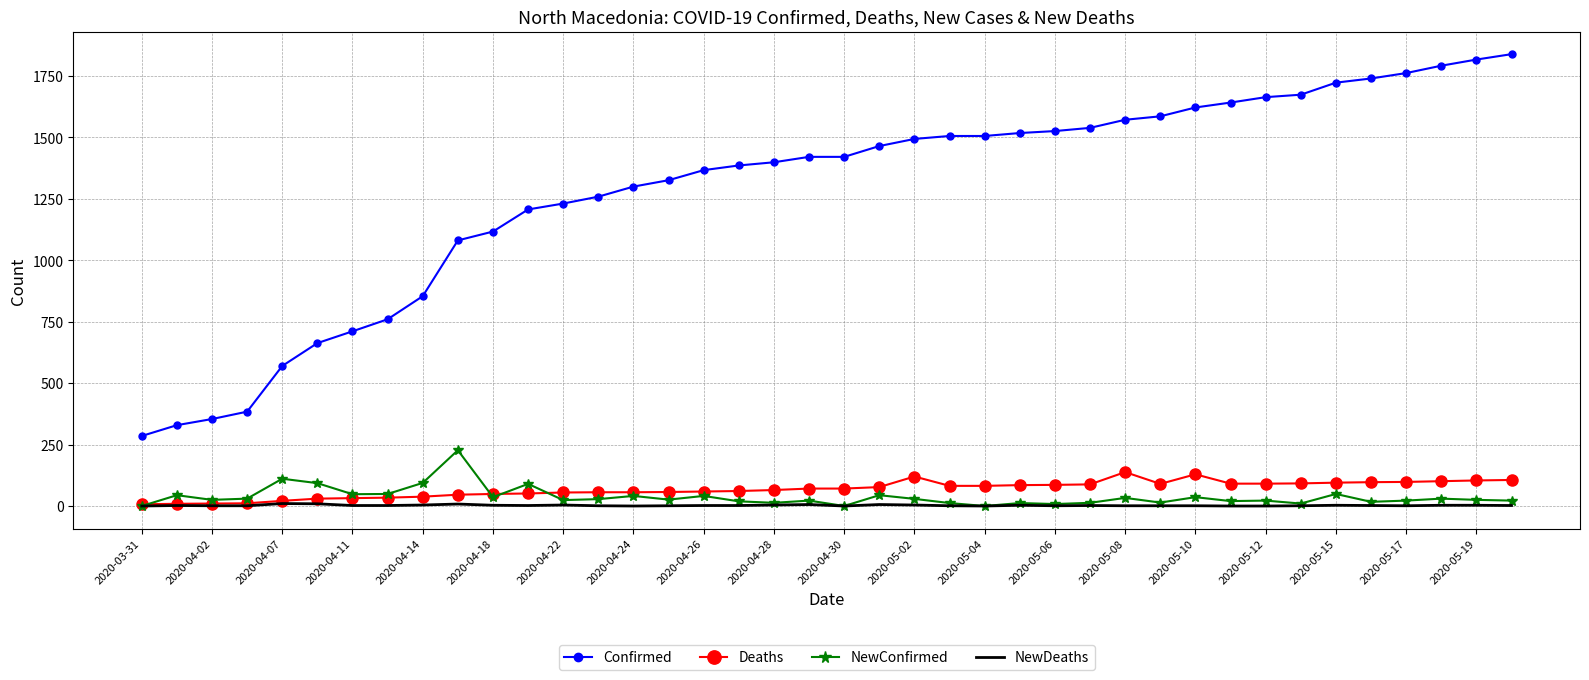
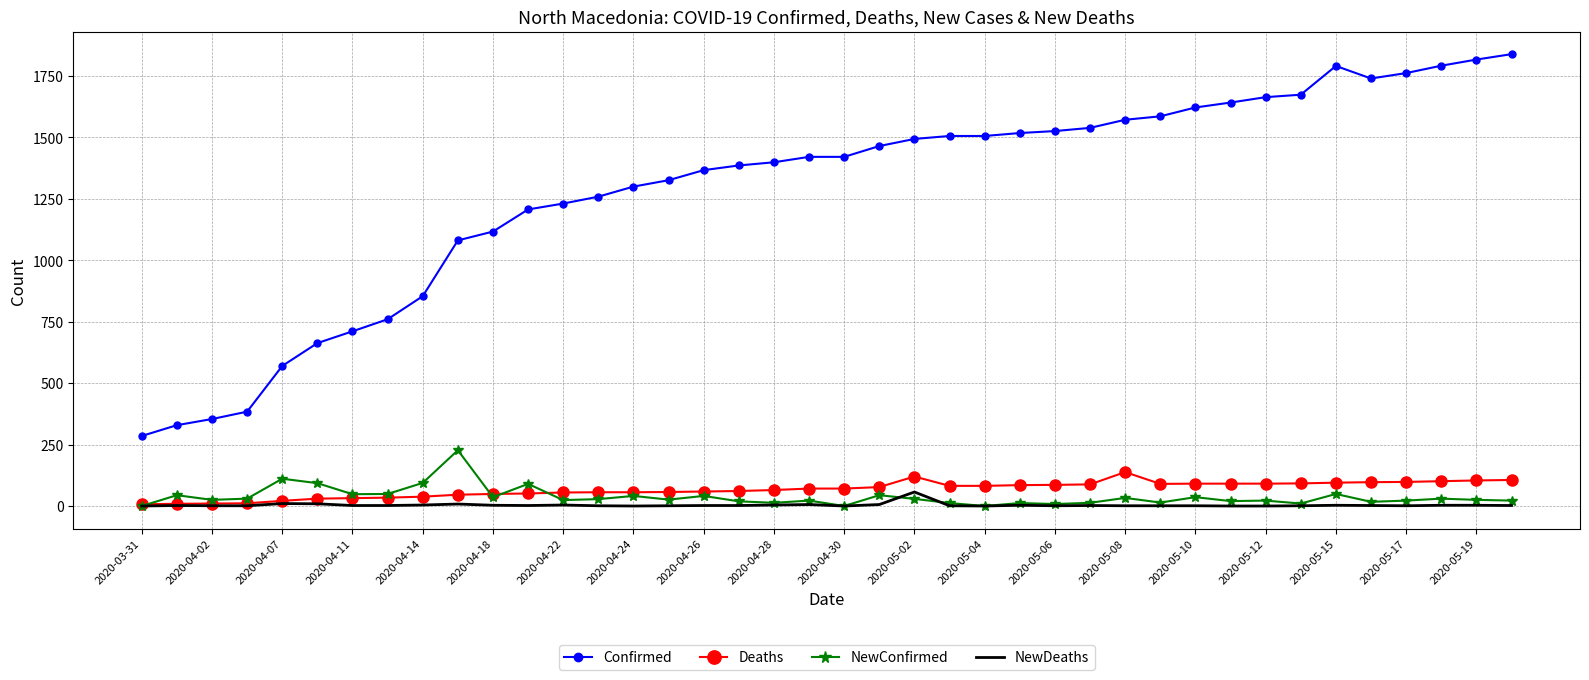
NewDeaths, 2020-05-02: 0 -> 60
Deaths, 2020-05-10: 130 -> 90
Confirmed, 2020-05-15: 1720 -> 1790
